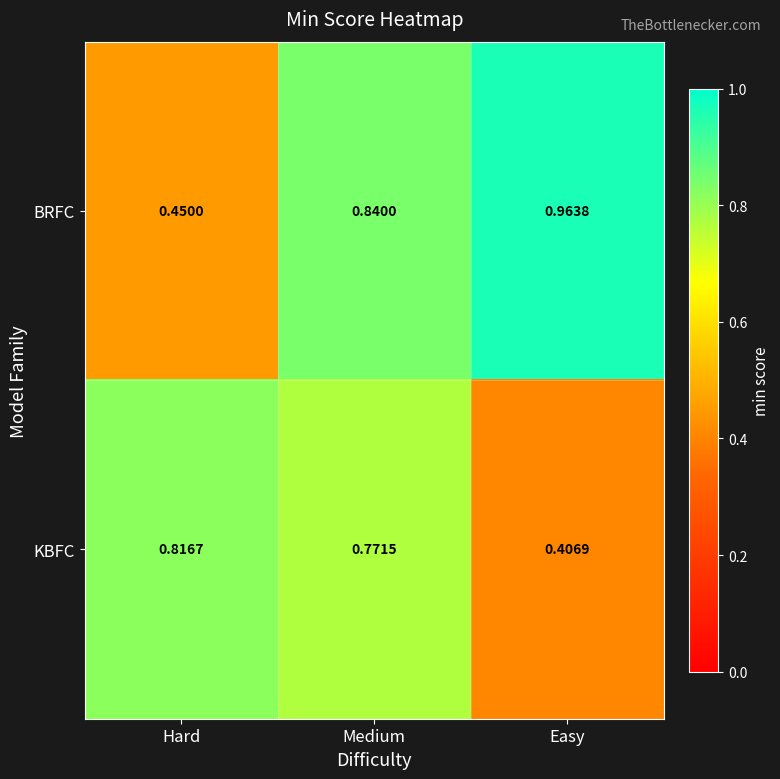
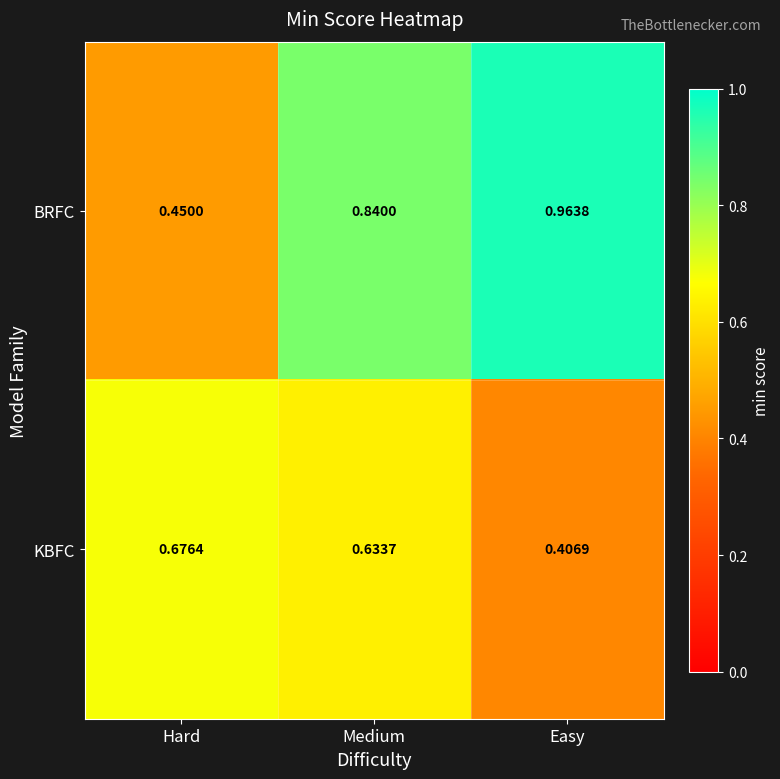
KBFC, Hard: 0.8167 -> 0.6764
KBFC, Medium: 0.7715 -> 0.6337
